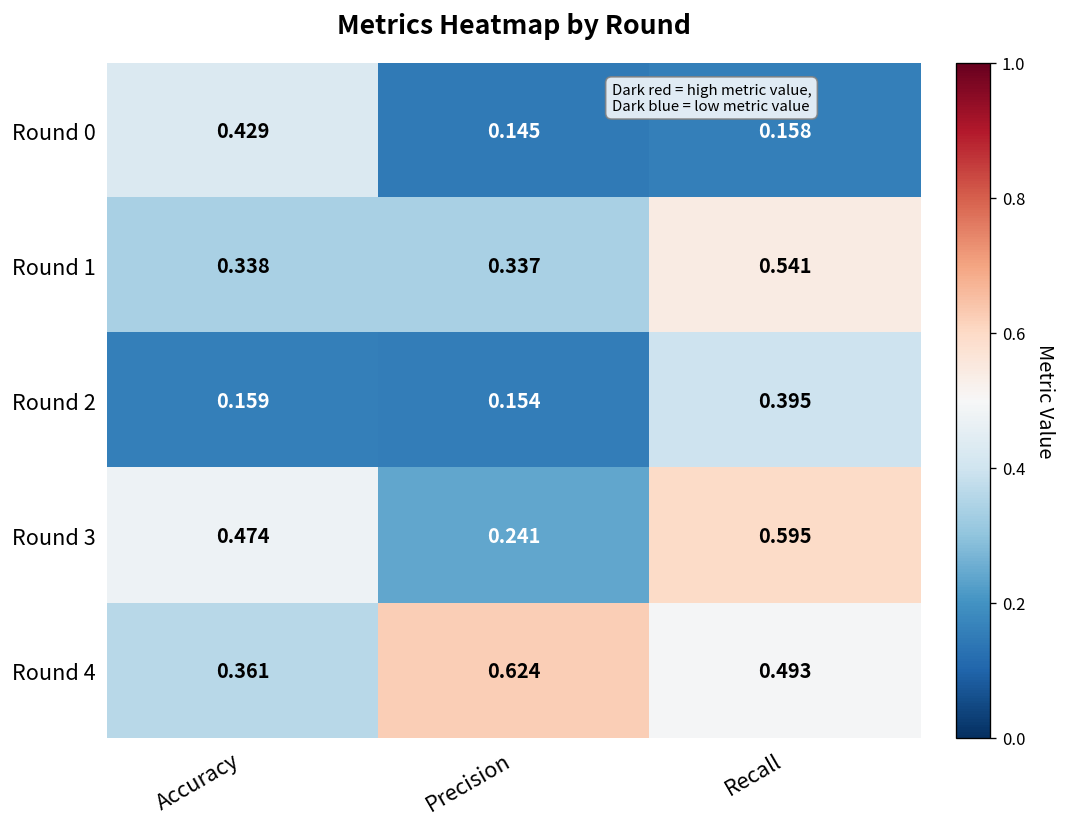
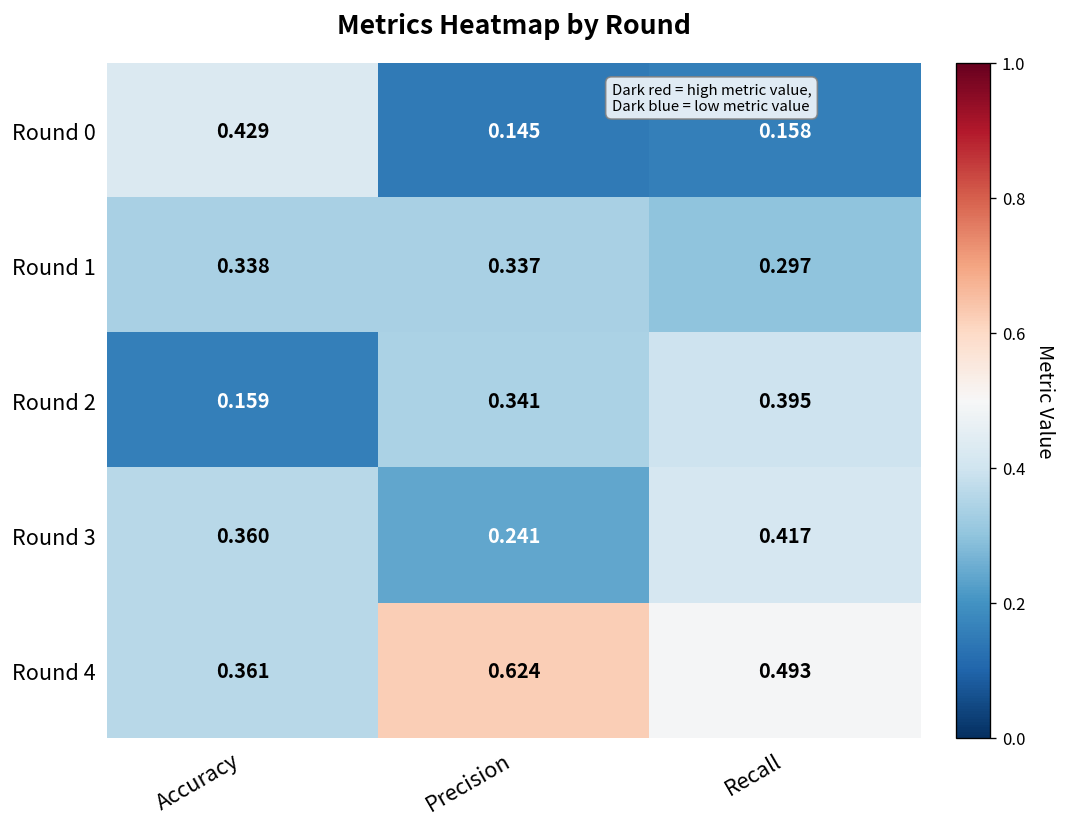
Round 1, Recall: 0.541 -> 0.297
Round 2, Precision: 0.154 -> 0.341
Round 3, Accuracy: 0.474 -> 0.360
Round 3, Recall: 0.595 -> 0.417
